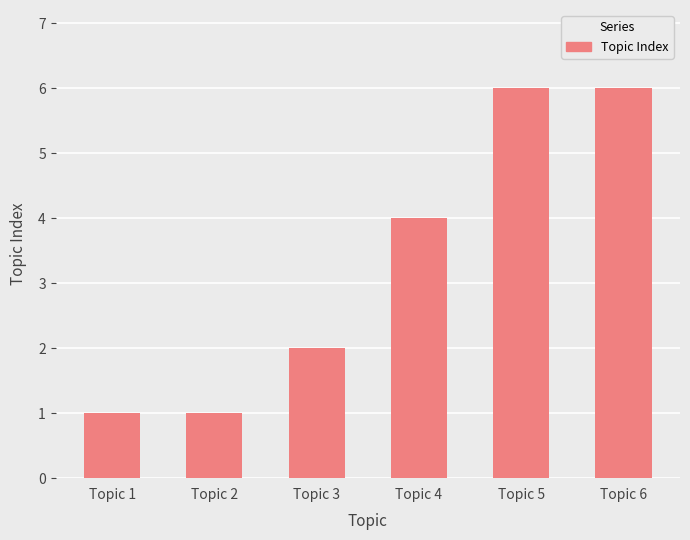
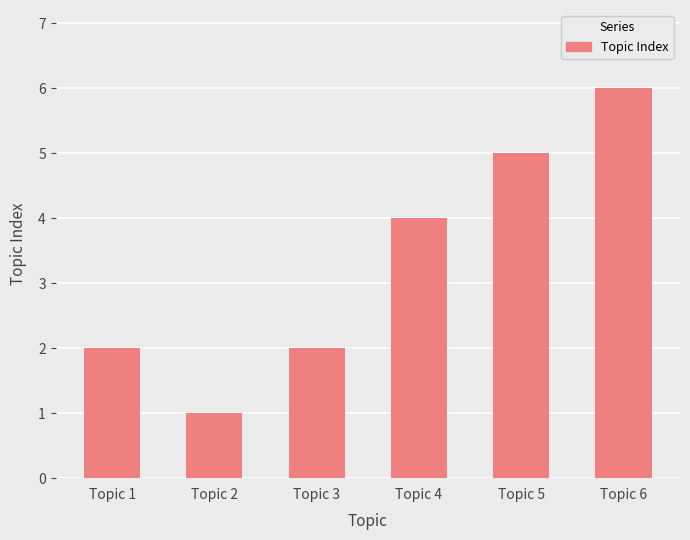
Topic 1: 1 -> 2
Topic 5: 6 -> 5
